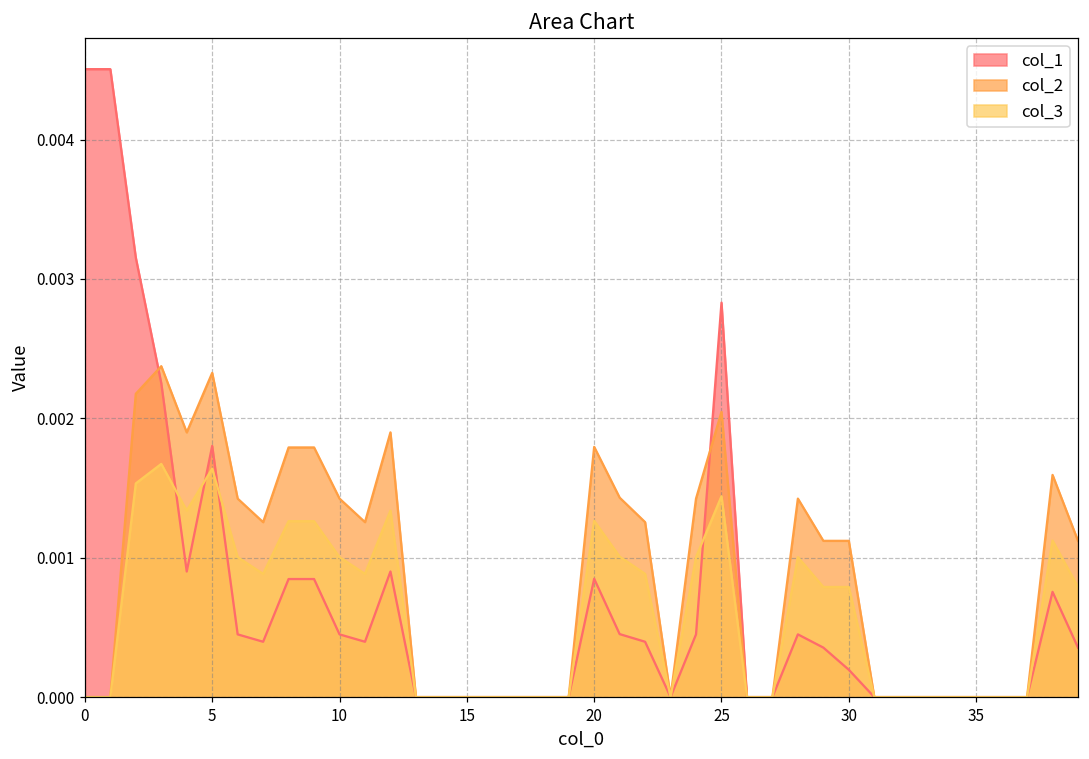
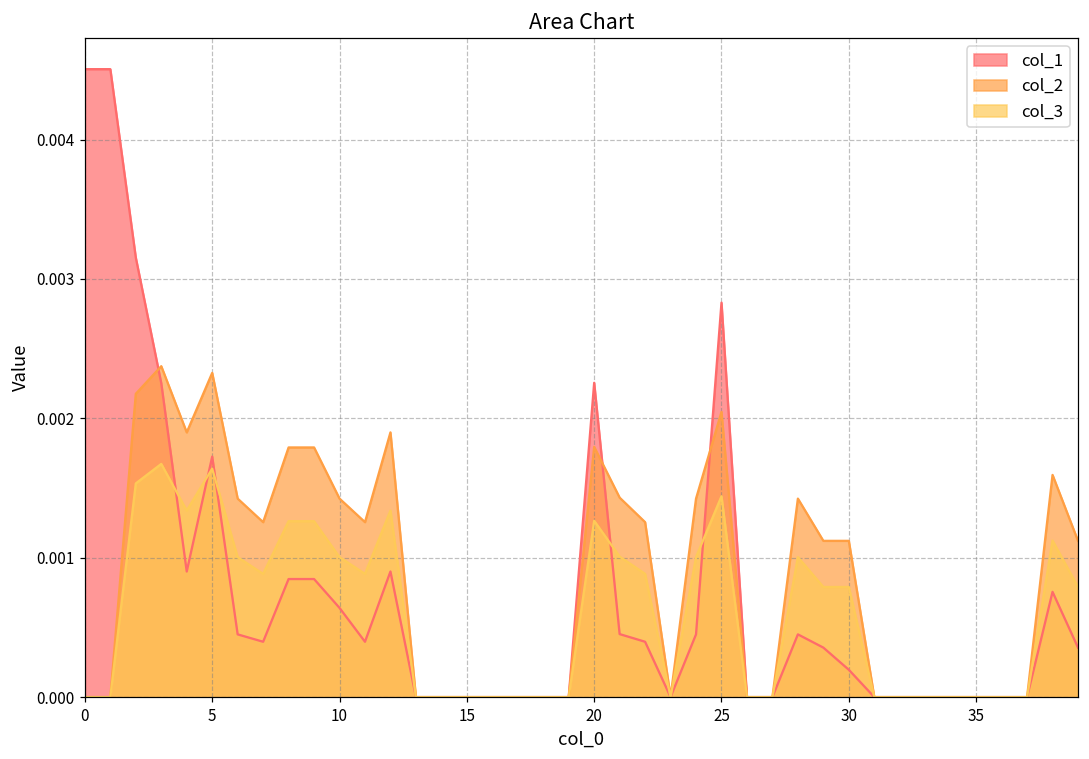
col_1, 5: 0.00180 -> 0.00173
col_1, 10: 0.00045 -> 0.00064
col_1, 20: 0.00085 -> 0.00226
